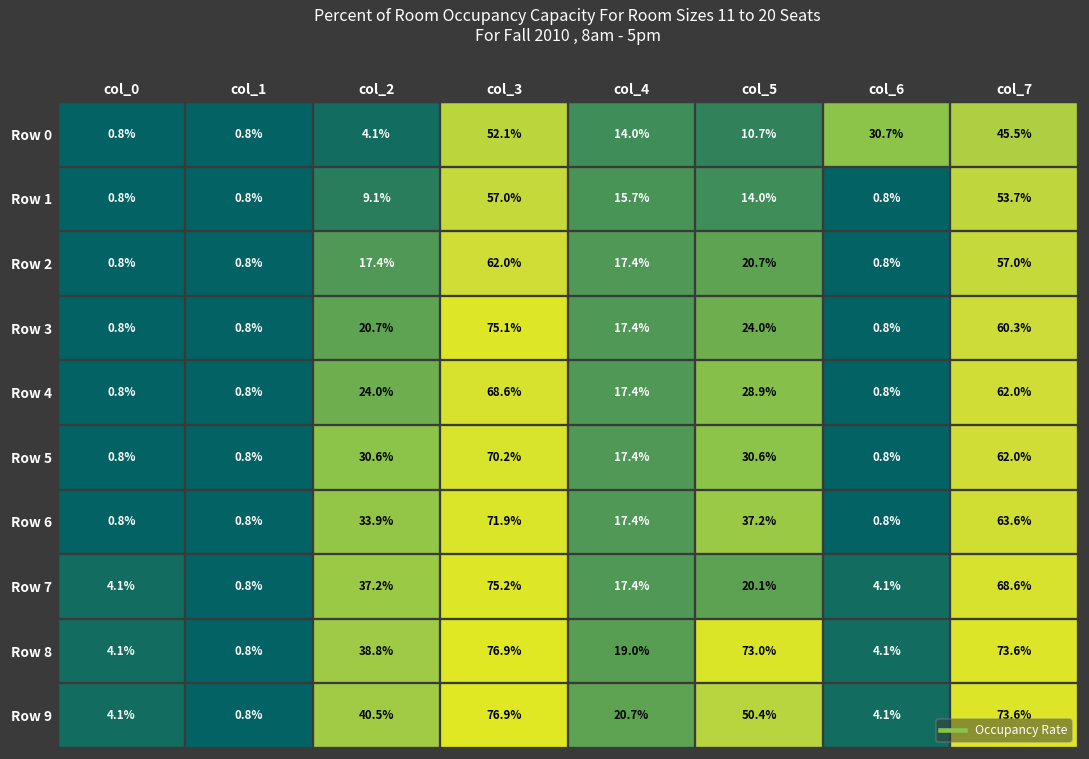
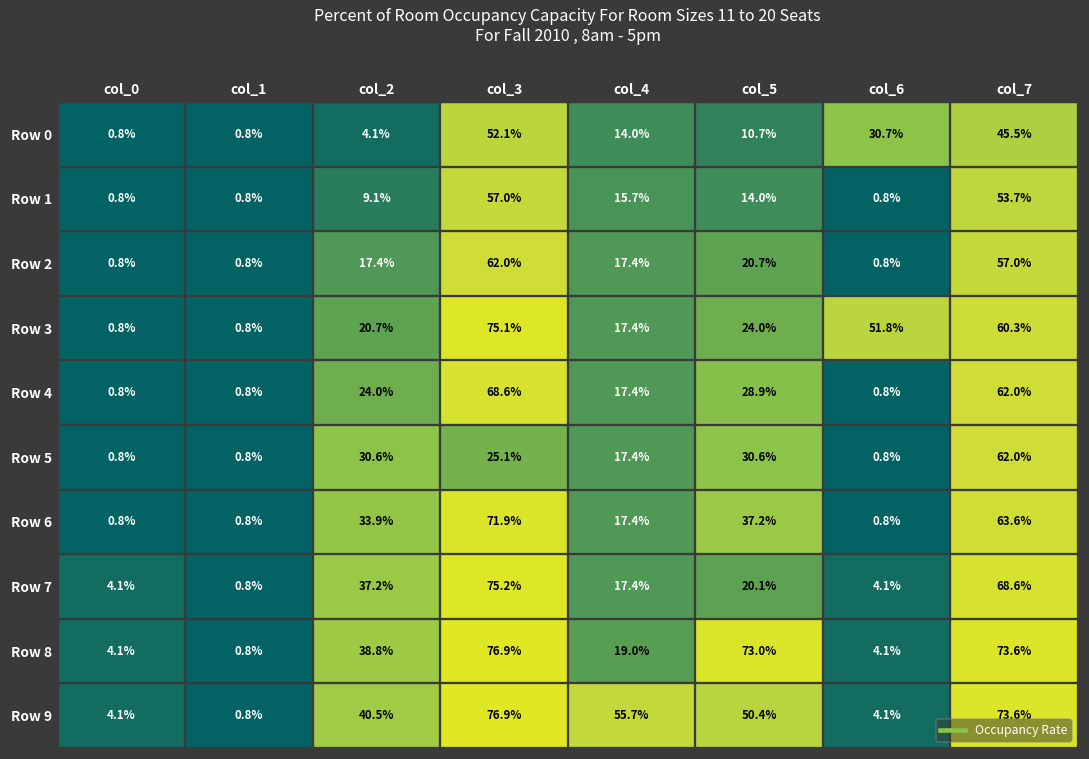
Row 3, col_6: 0.8% -> 51.8%
Row 5, col_3: 70.2% -> 25.1%
Row 9, col_4: 20.7% -> 55.7%
